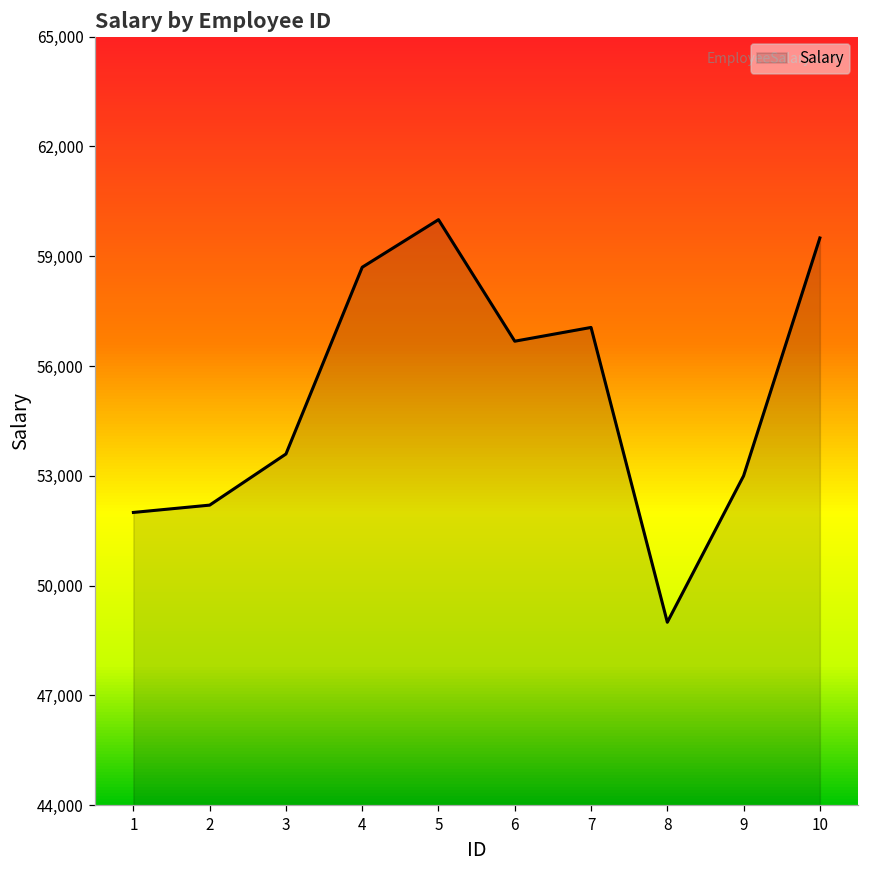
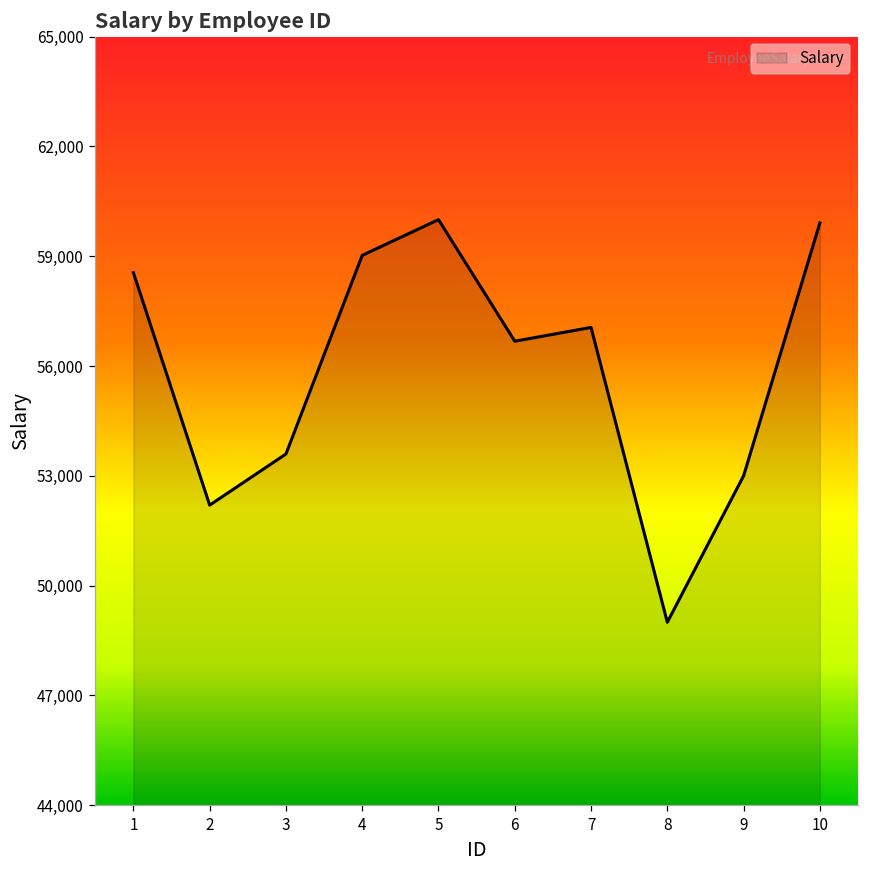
1: 52,000 -> 58,600
4: 58,700 -> 59,000
10: 59,500 -> 59,900
